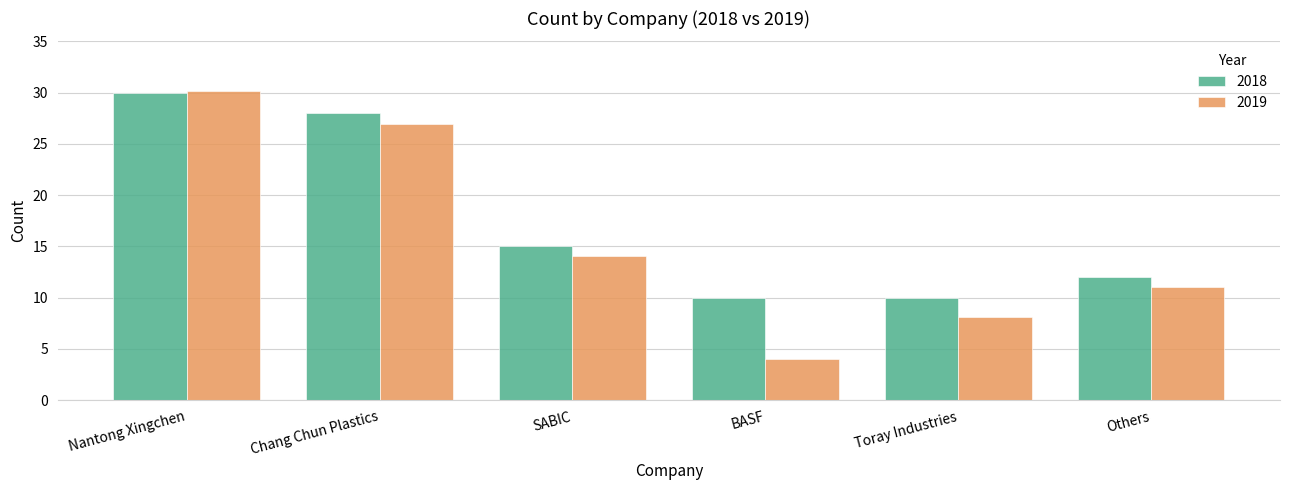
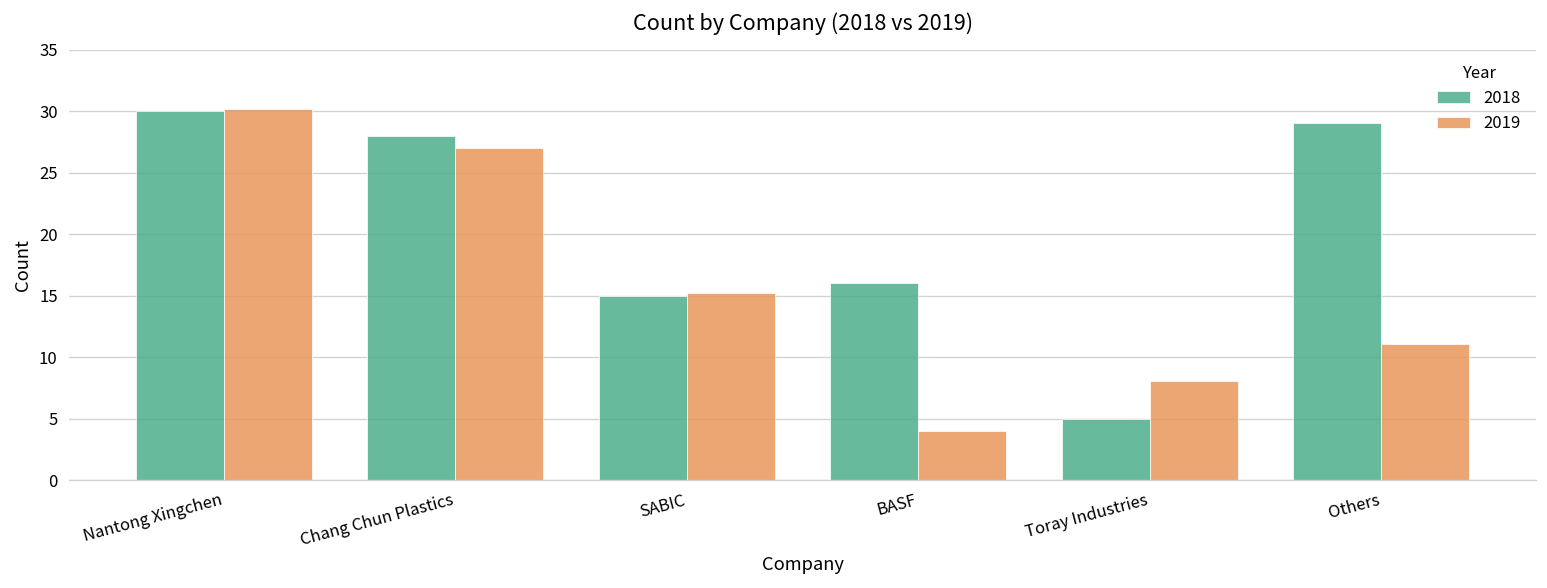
2019, SABIC: 14.1 -> 15.2
2018, BASF: 10 -> 16
2018, Toray Industries: 10 -> 5
2018, Others: 12 -> 29
